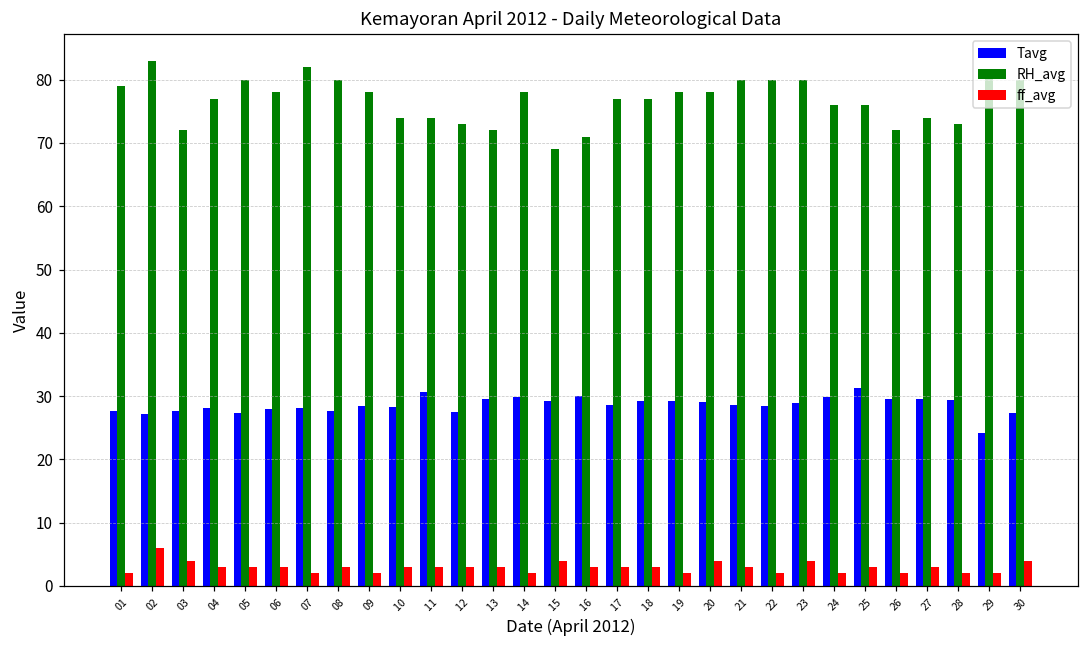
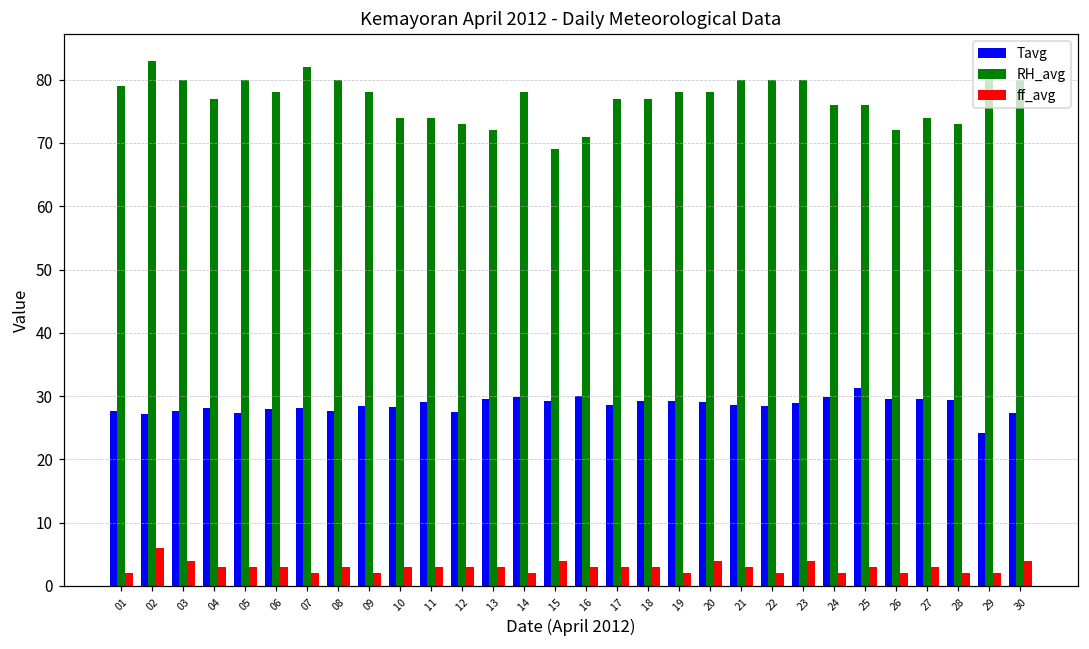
RH_avg, 03: 72 -> 80
Tavg, 11: 31 -> 29
